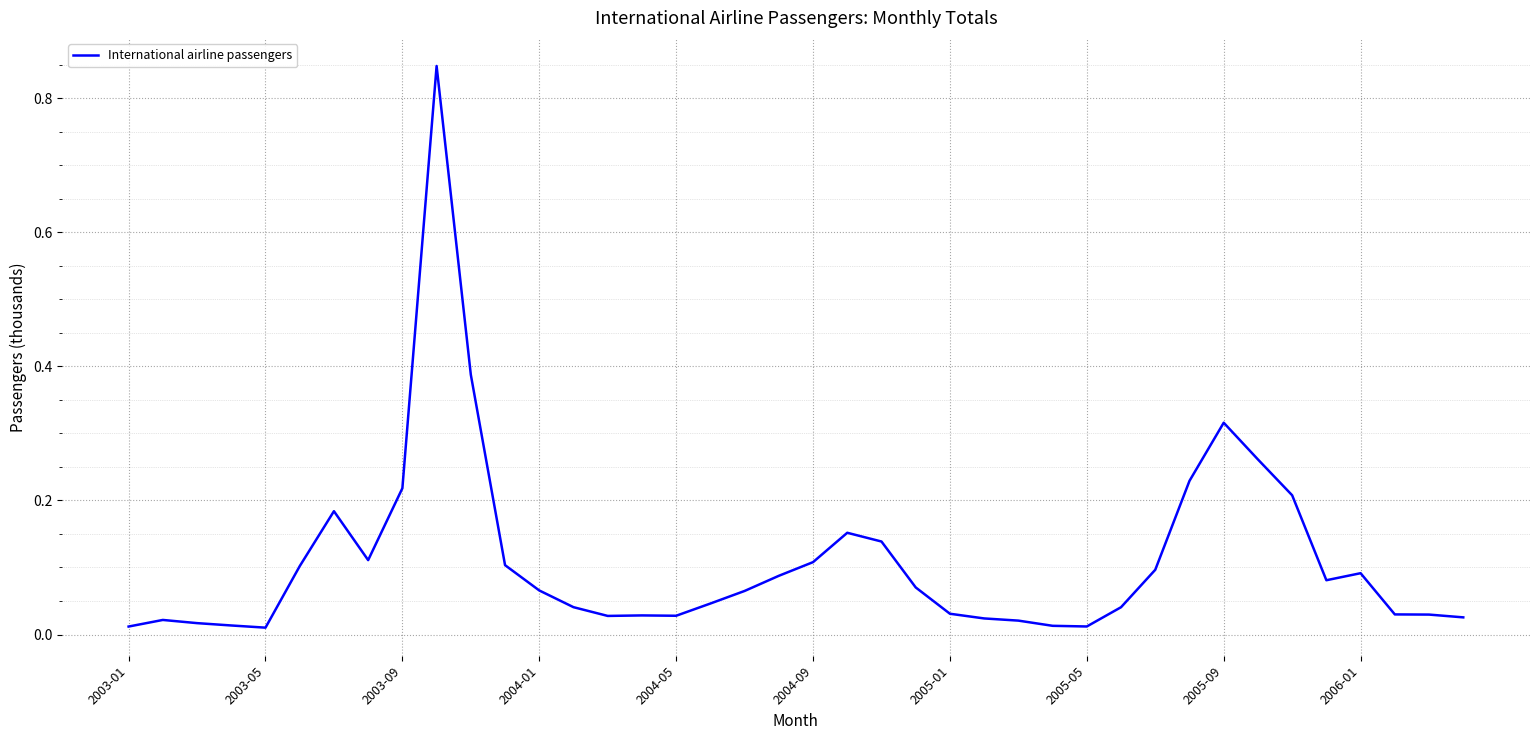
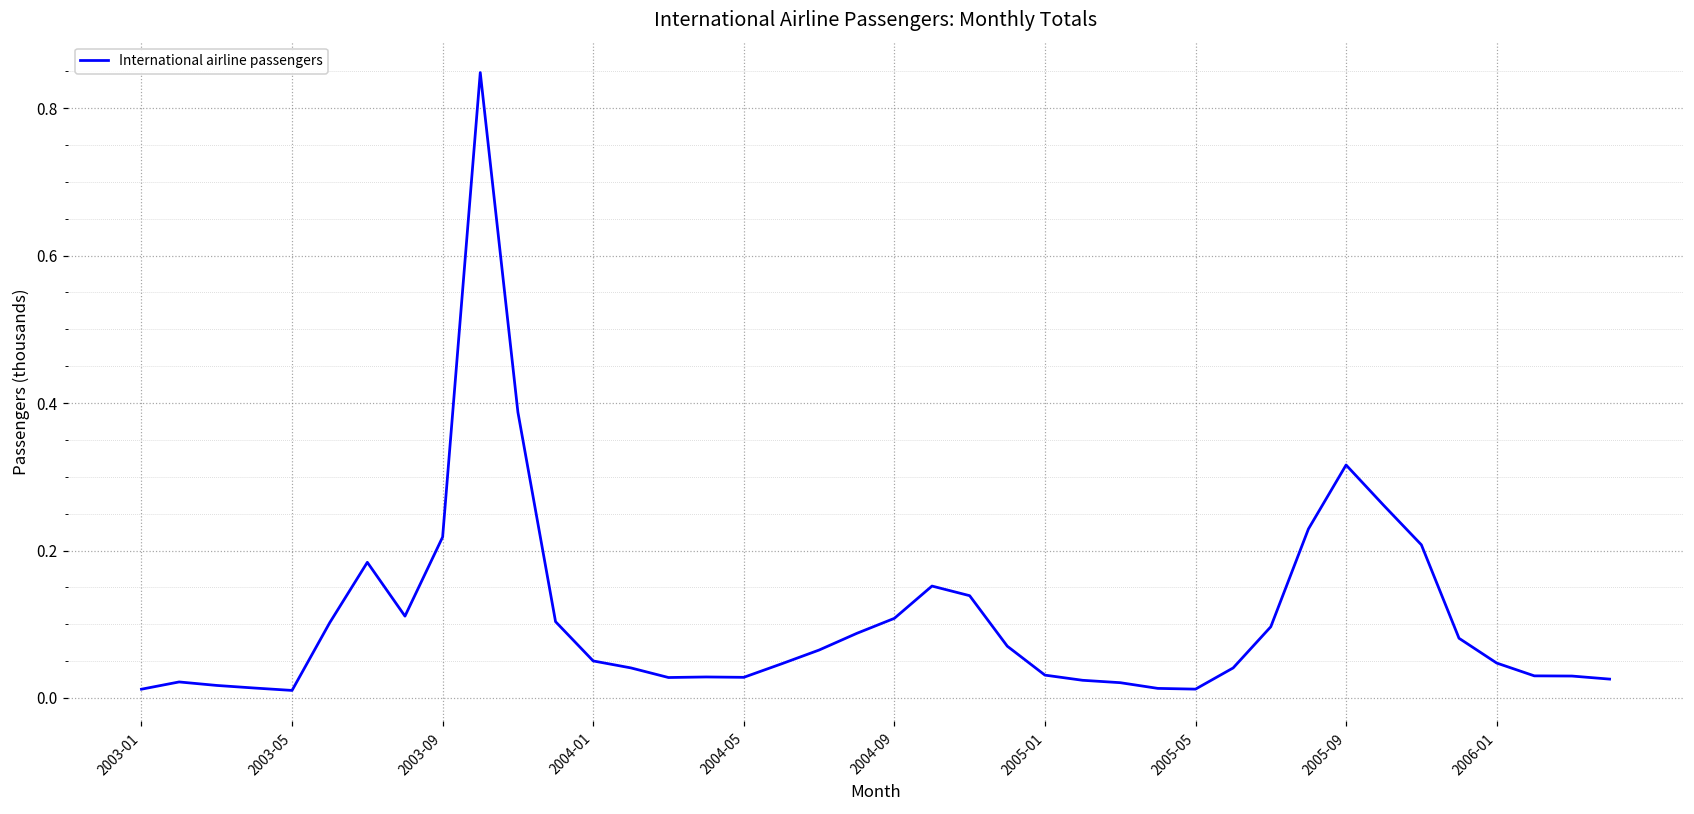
2004-01: 0.07 -> 0.05
2006-01: 0.09 -> 0.05
